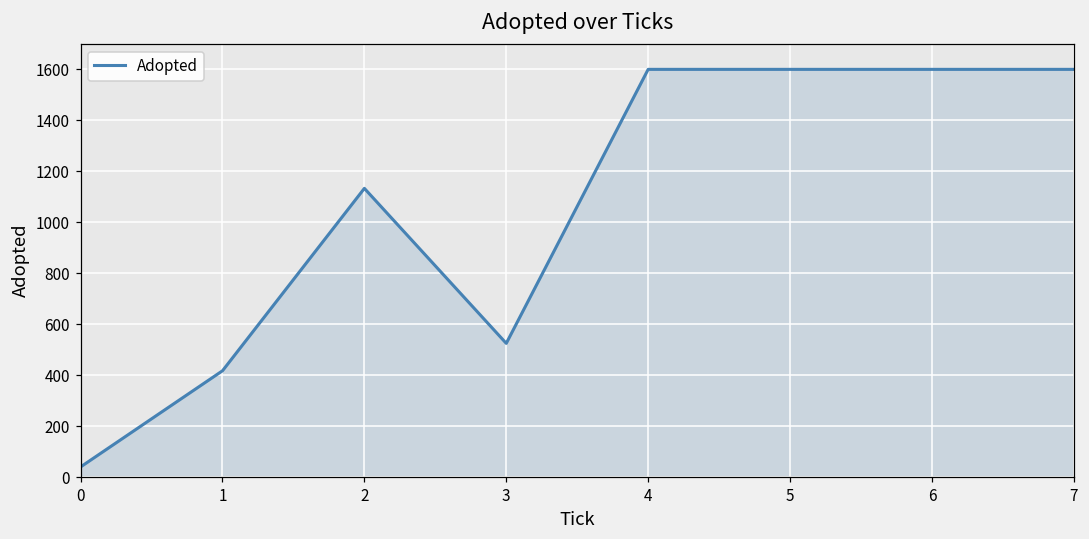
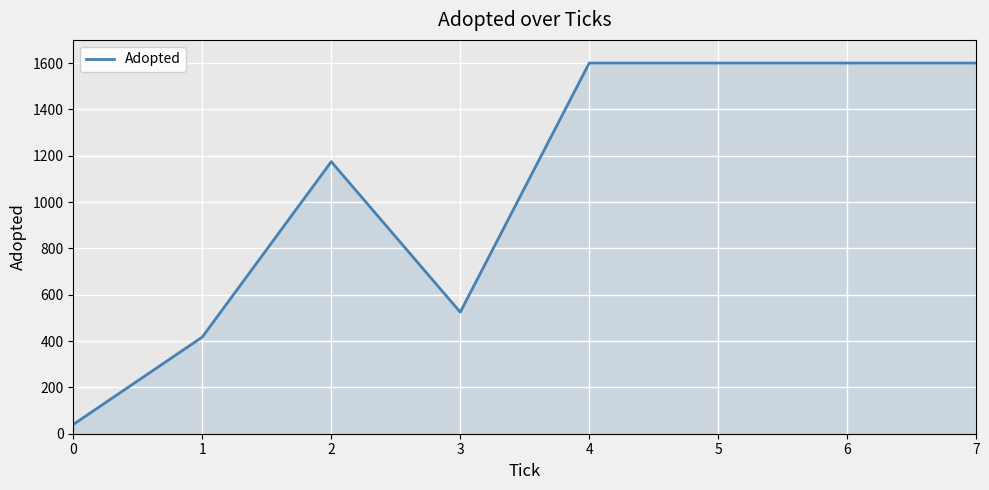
2: 1130 -> 1170
